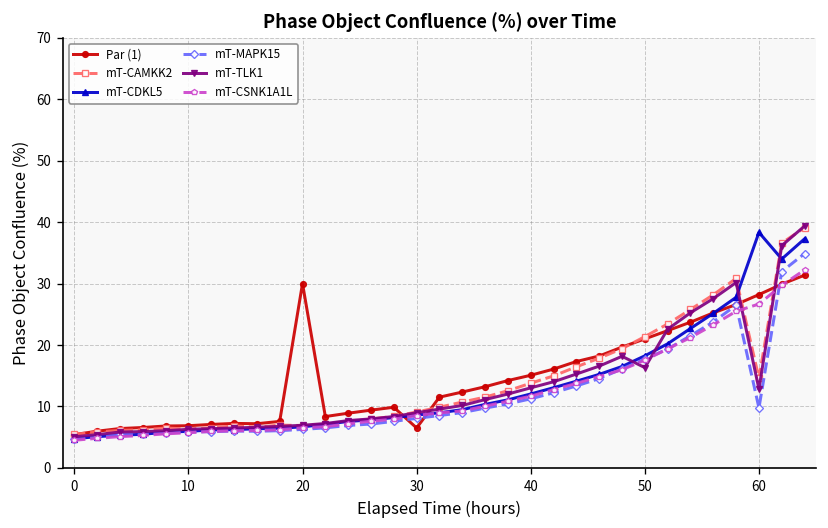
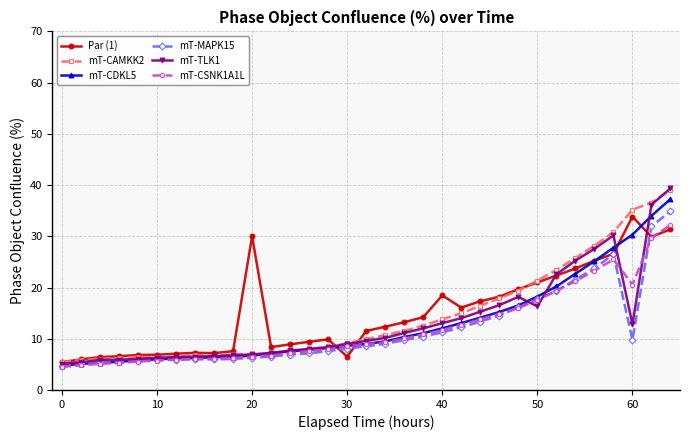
Par (1), 40: 15 -> 18
Par (1), 60: 28 -> 34
mT-CAMKK2, 60: 15 -> 35
mT-CDKL5, 60: 38 -> 30
mT-CSNK1A1L, 60: 27 -> 21
